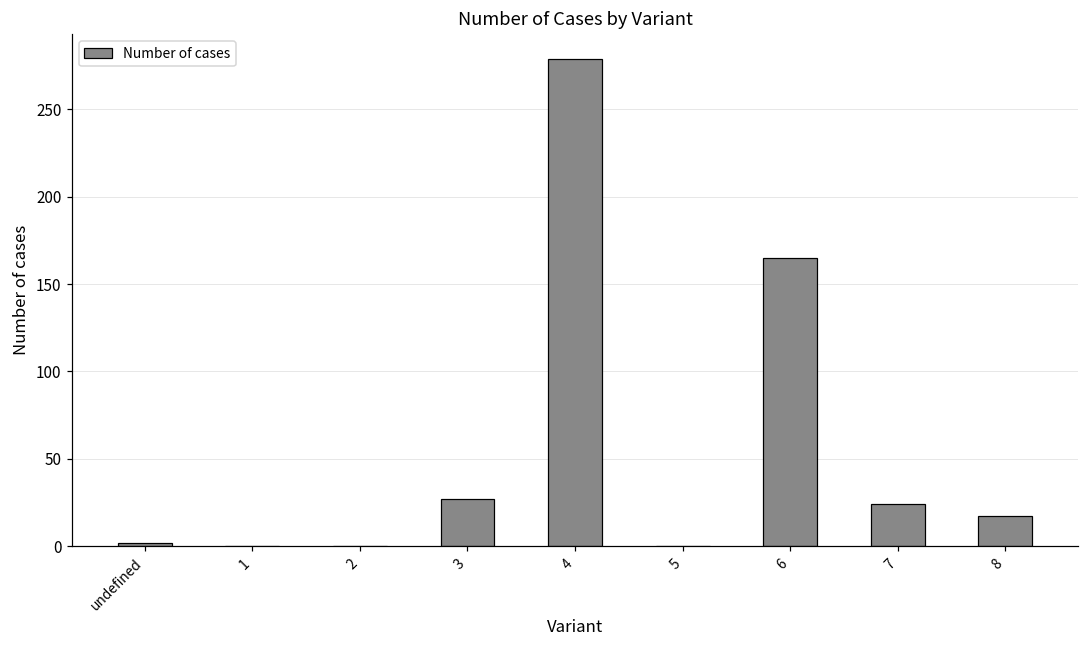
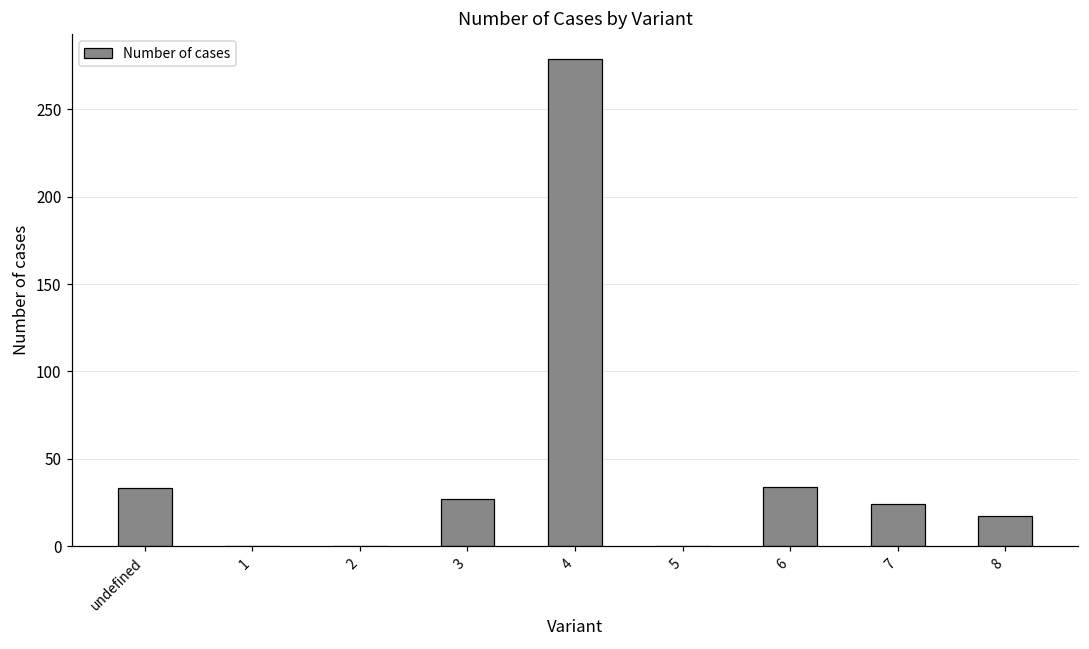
undefined: 2 -> 33
6: 165 -> 34
